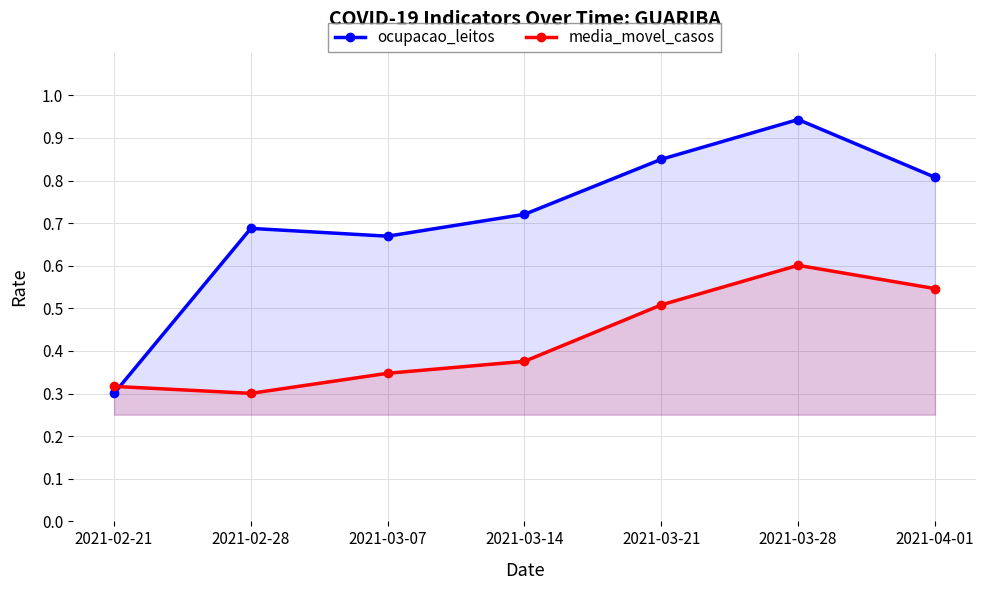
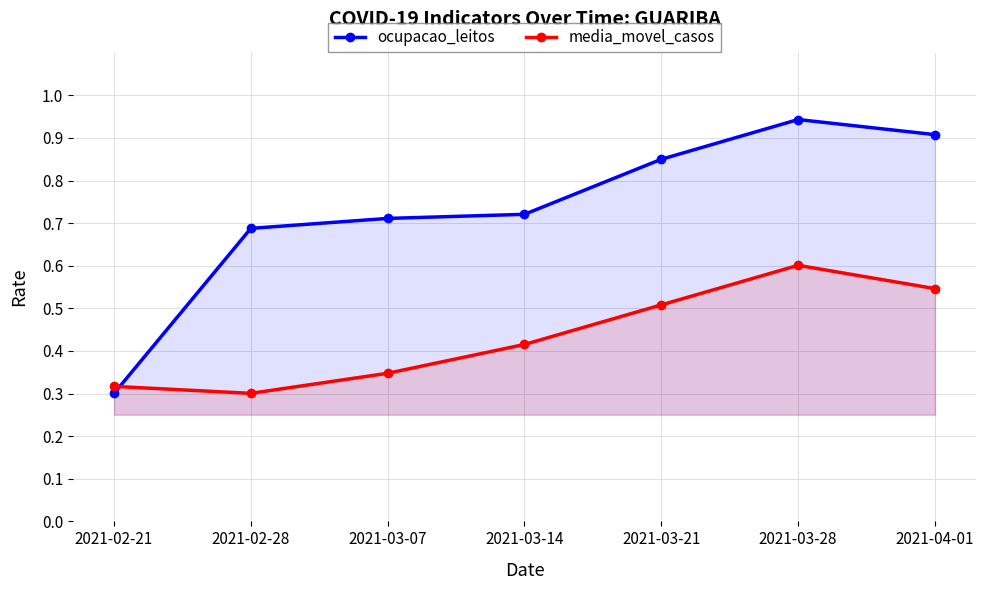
ocupacao_leitos, 2021-03-07: 0.67 -> 0.71
media_movel_casos, 2021-03-14: 0.38 -> 0.42
ocupacao_leitos, 2021-04-01: 0.81 -> 0.91
